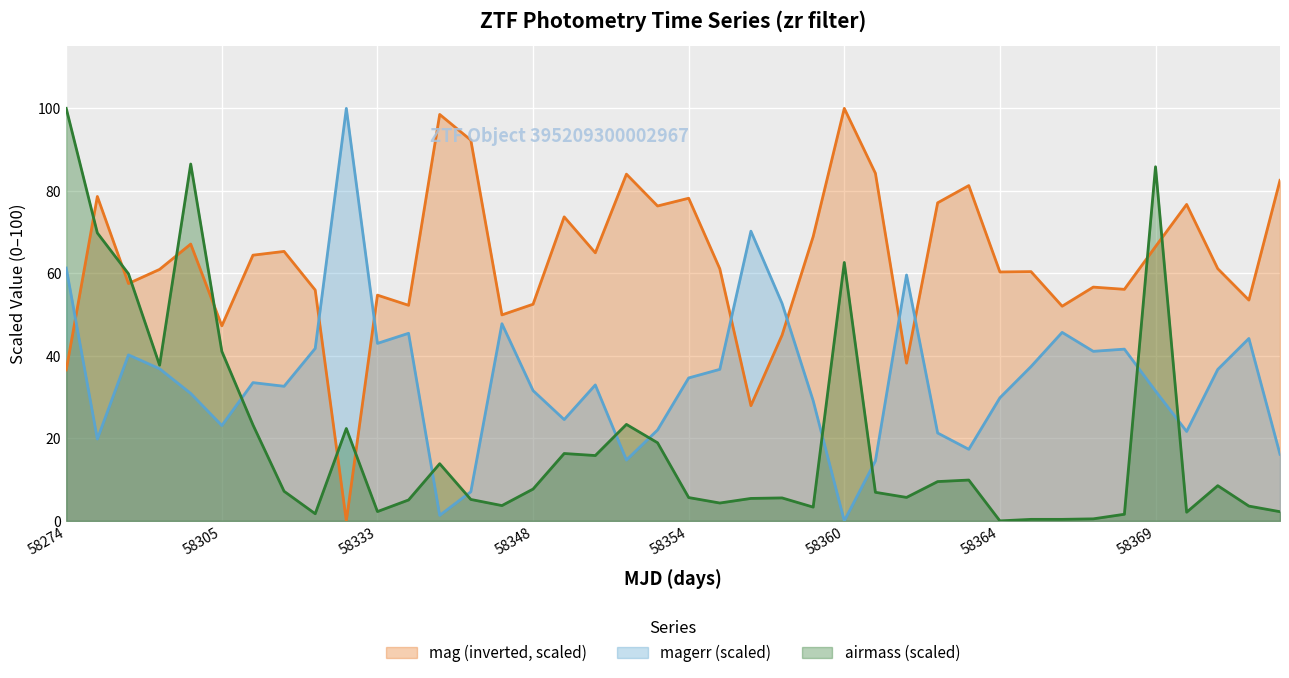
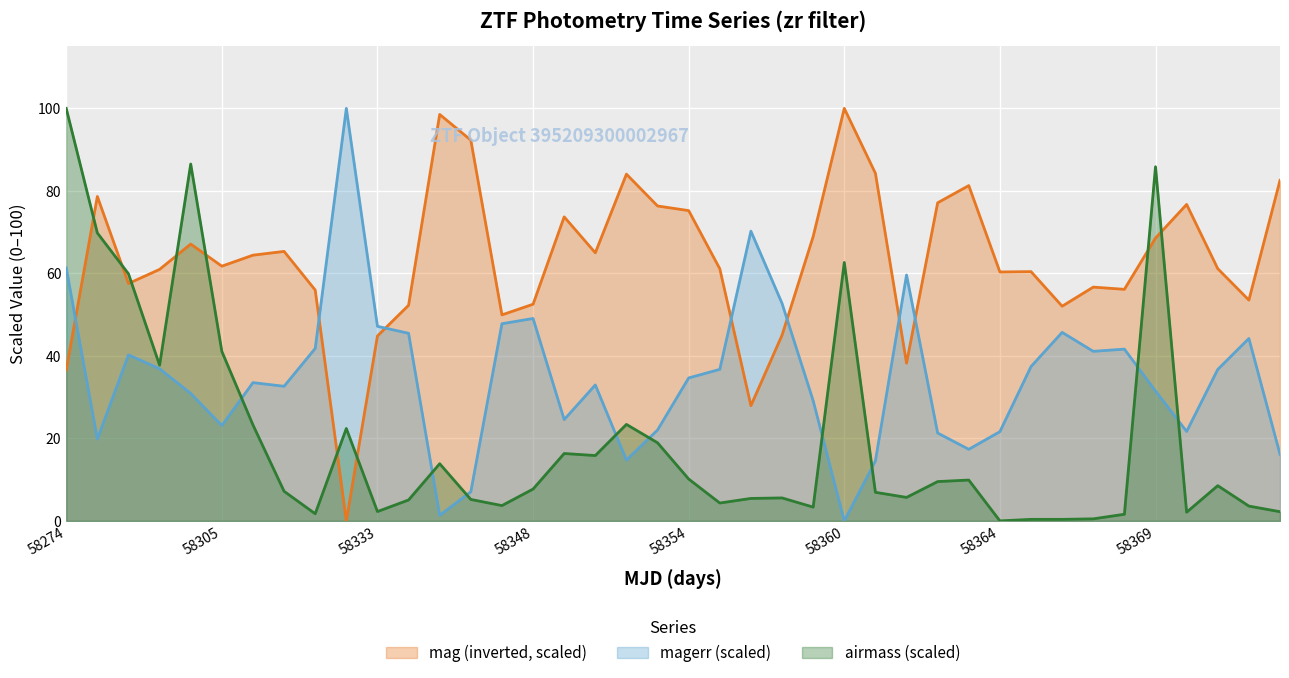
mag (inverted, scaled), 58305: 47 -> 62
mag (inverted, scaled), 58333: 55 -> 45
magerr (scaled), 58333: 43 -> 47
magerr (scaled), 58348: 32 -> 49
mag (inverted, scaled), 58354: 78 -> 75
airmass (scaled), 58354: 6 -> 10
magerr (scaled), 58364: 30 -> 22
mag (inverted, scaled), 58369: 66 -> 69
